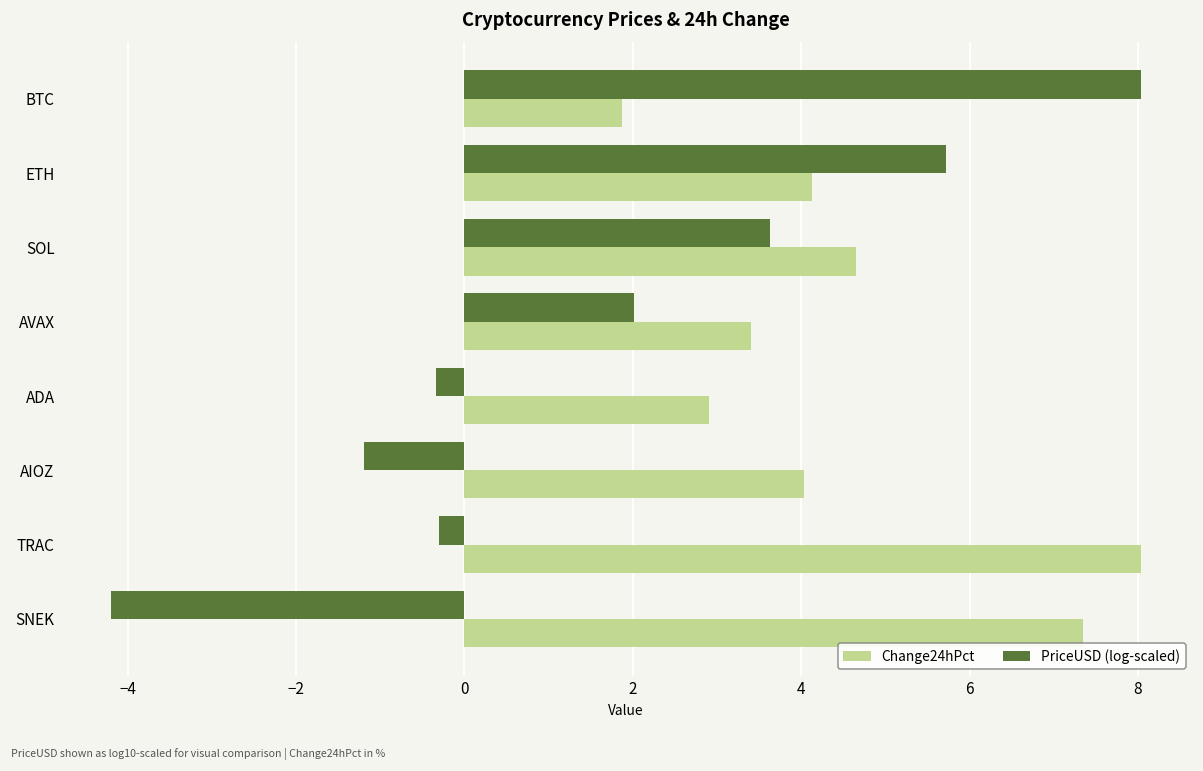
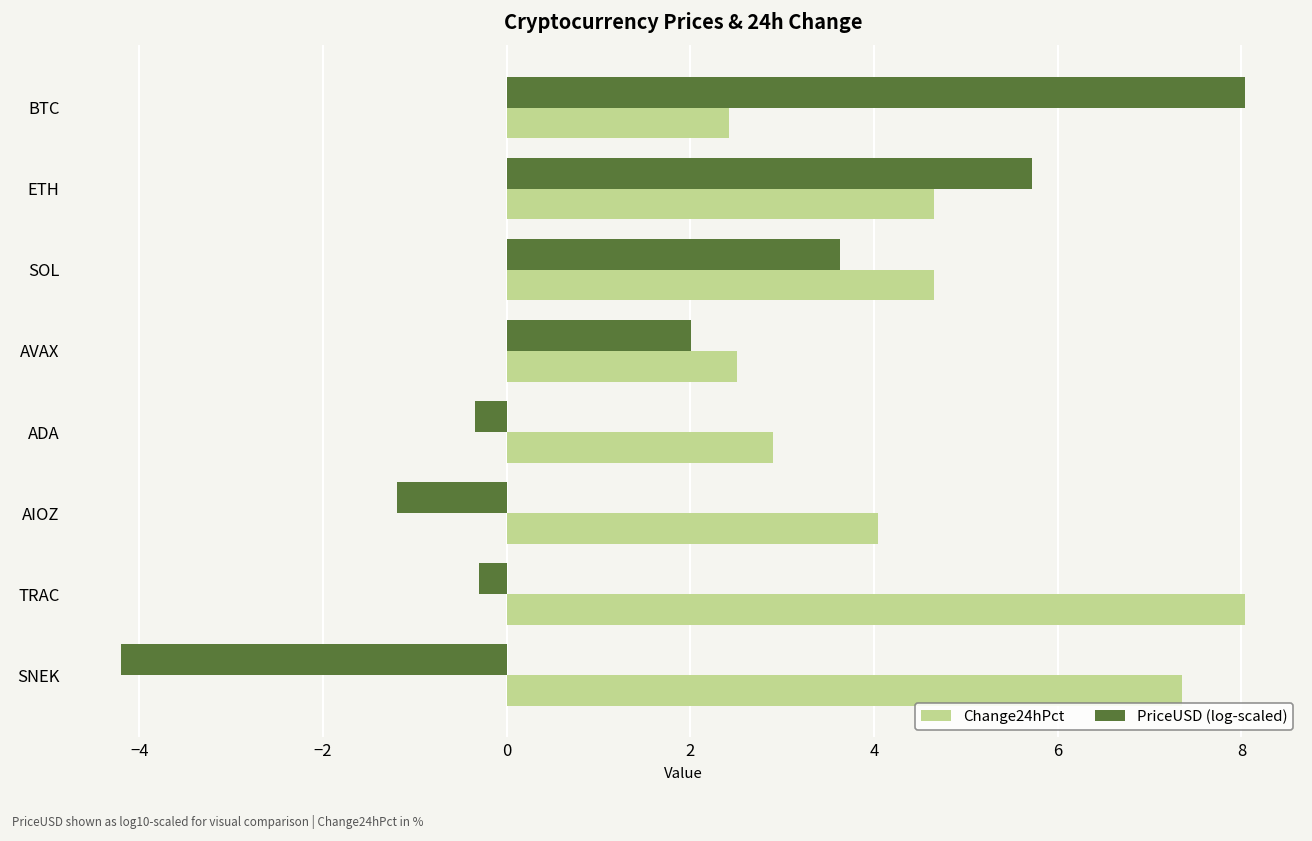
Change24hPct, BTC: 1.9 -> 2.4
Change24hPct, ETH: 4.1 -> 4.7
Change24hPct, AVAX: 3.4 -> 2.5
